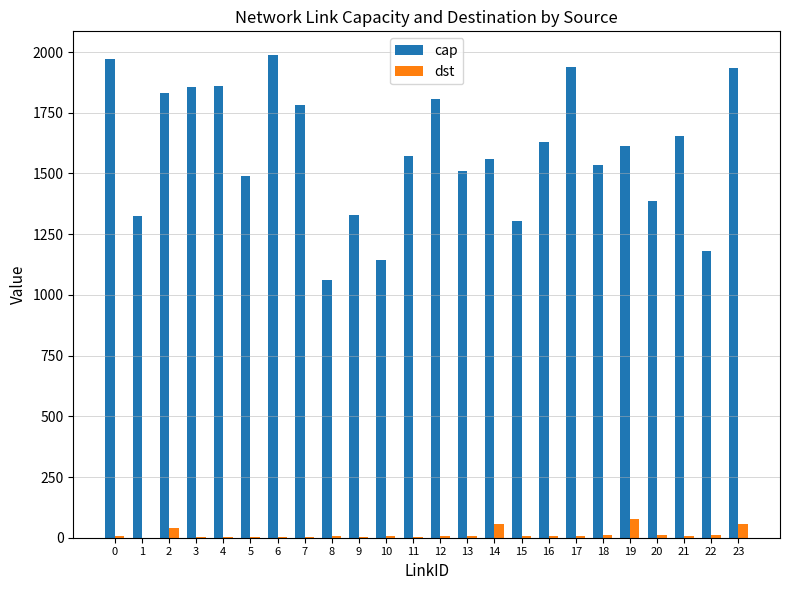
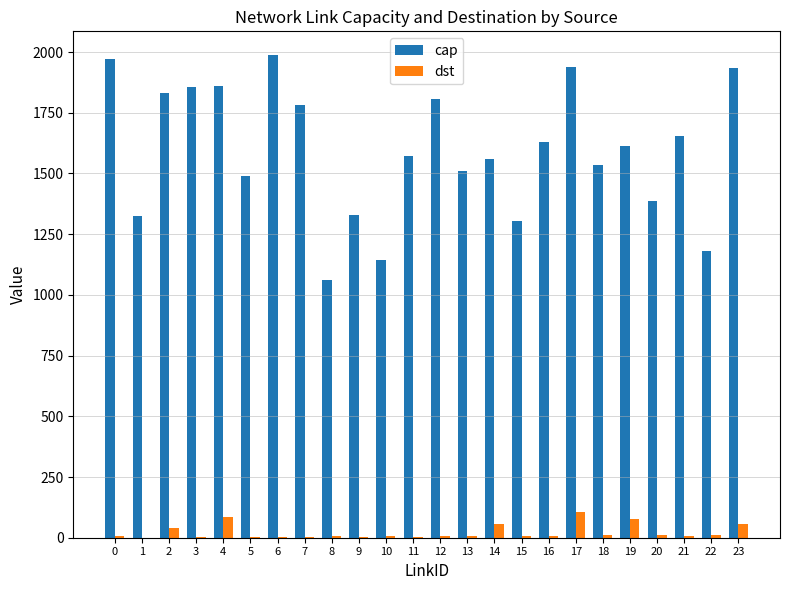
dst, 4: 0 -> 80
dst, 17: 10 -> 110
